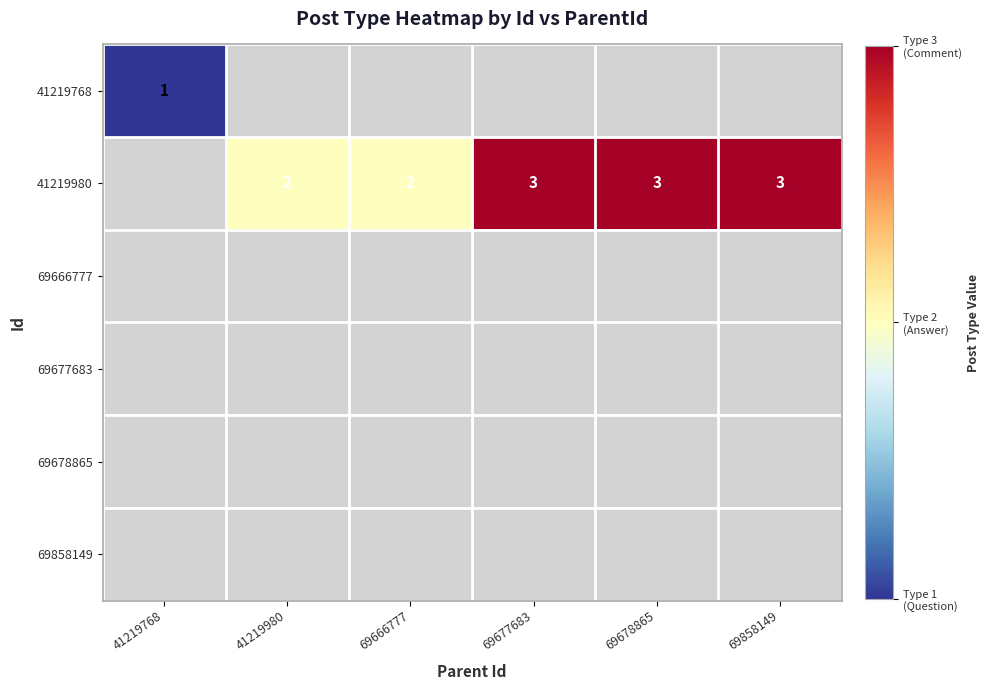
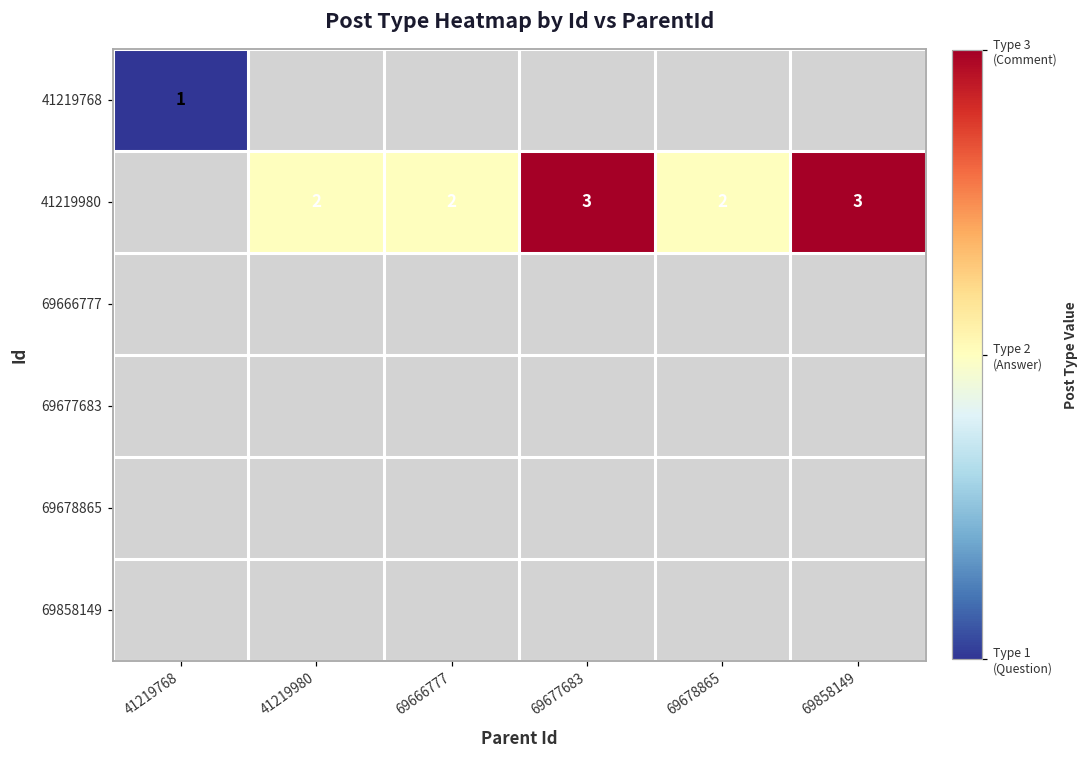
41219980, 69678865: 3 -> 2
